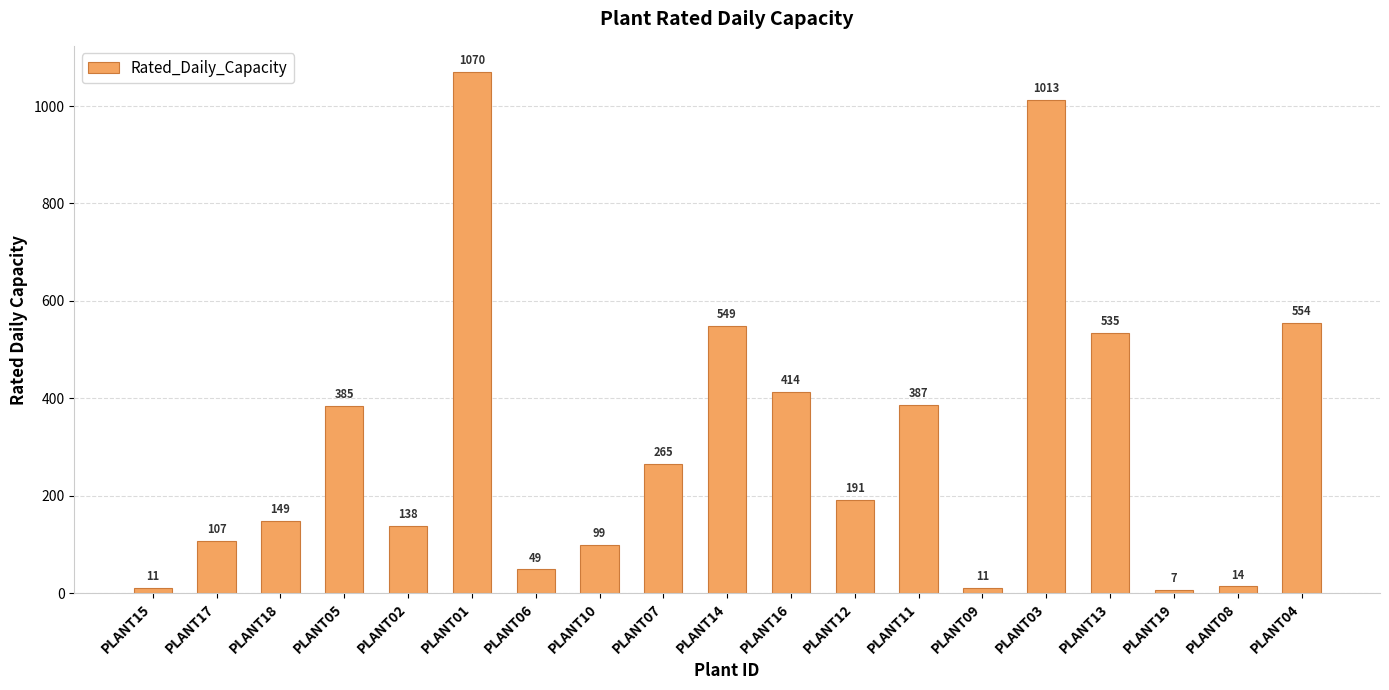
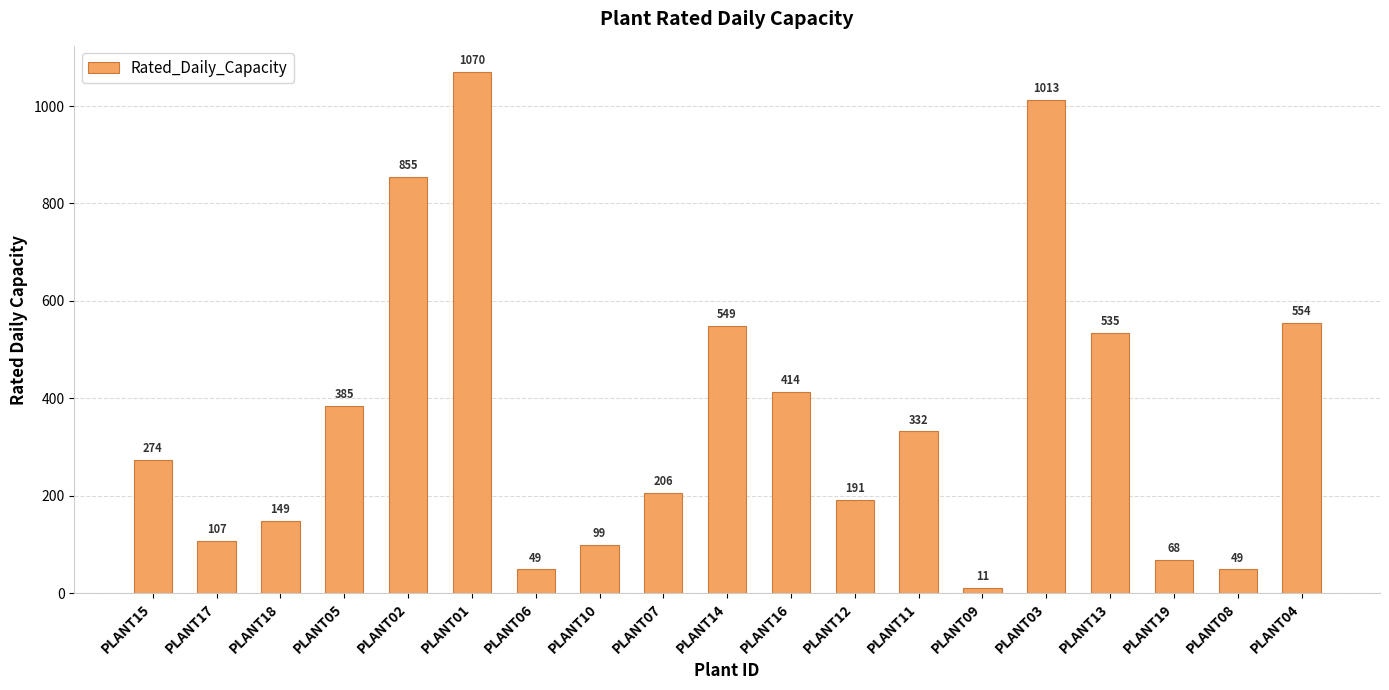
PLANT15: 11 -> 274
PLANT02: 138 -> 855
PLANT07: 265 -> 206
PLANT11: 387 -> 332
PLANT19: 7 -> 68
PLANT08: 14 -> 49
